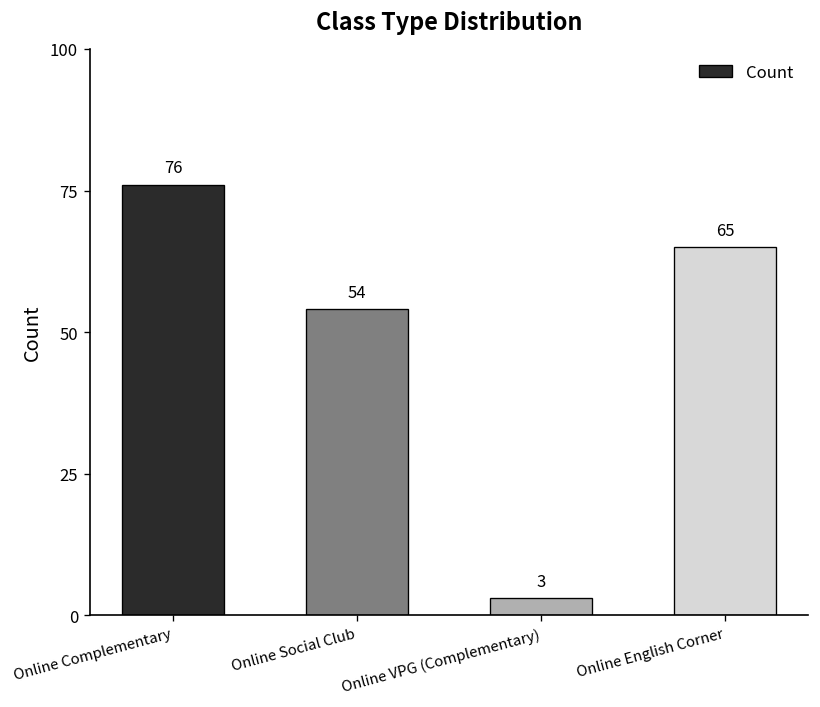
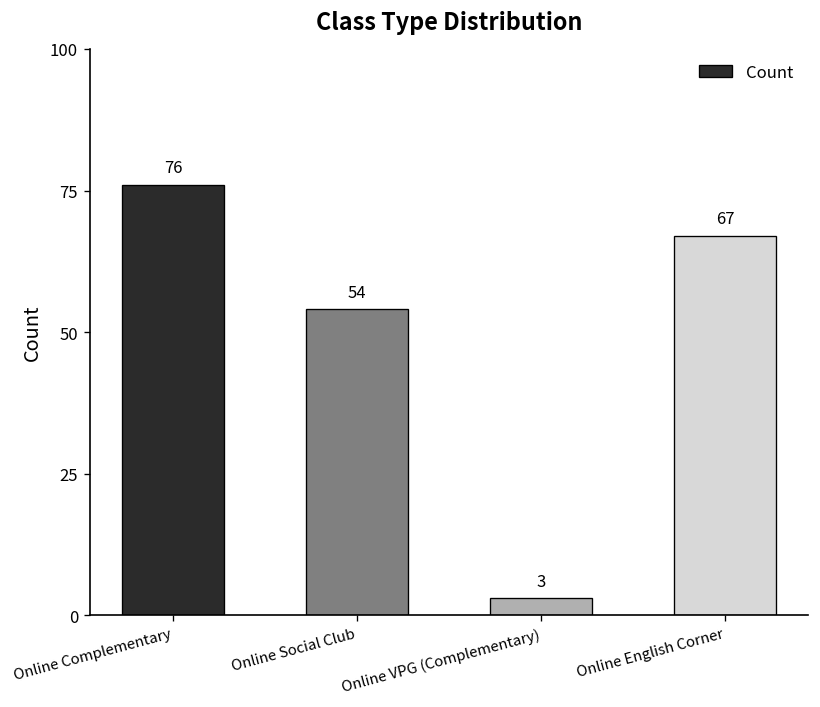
Online English Corner: 65 -> 67
